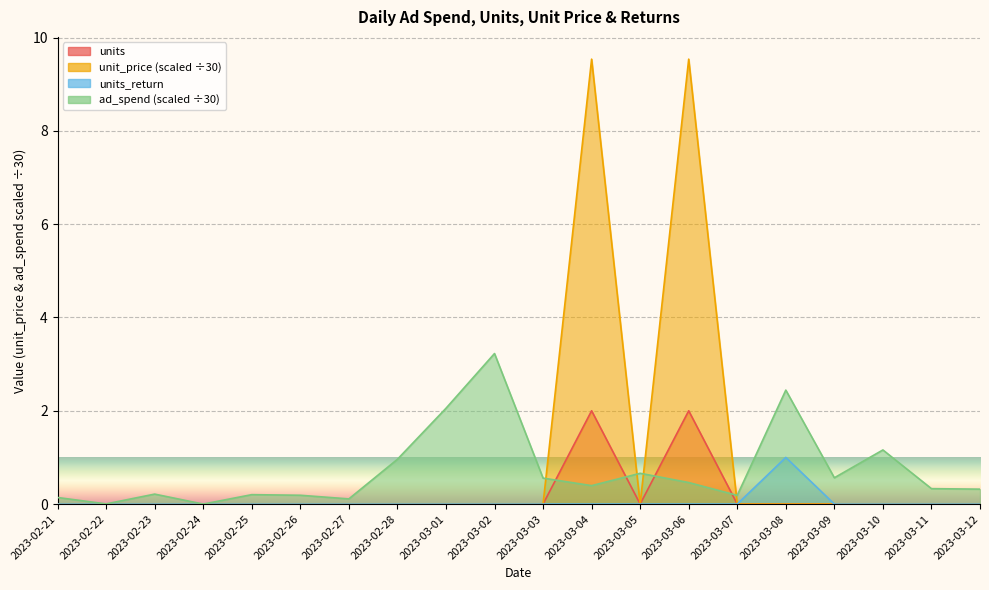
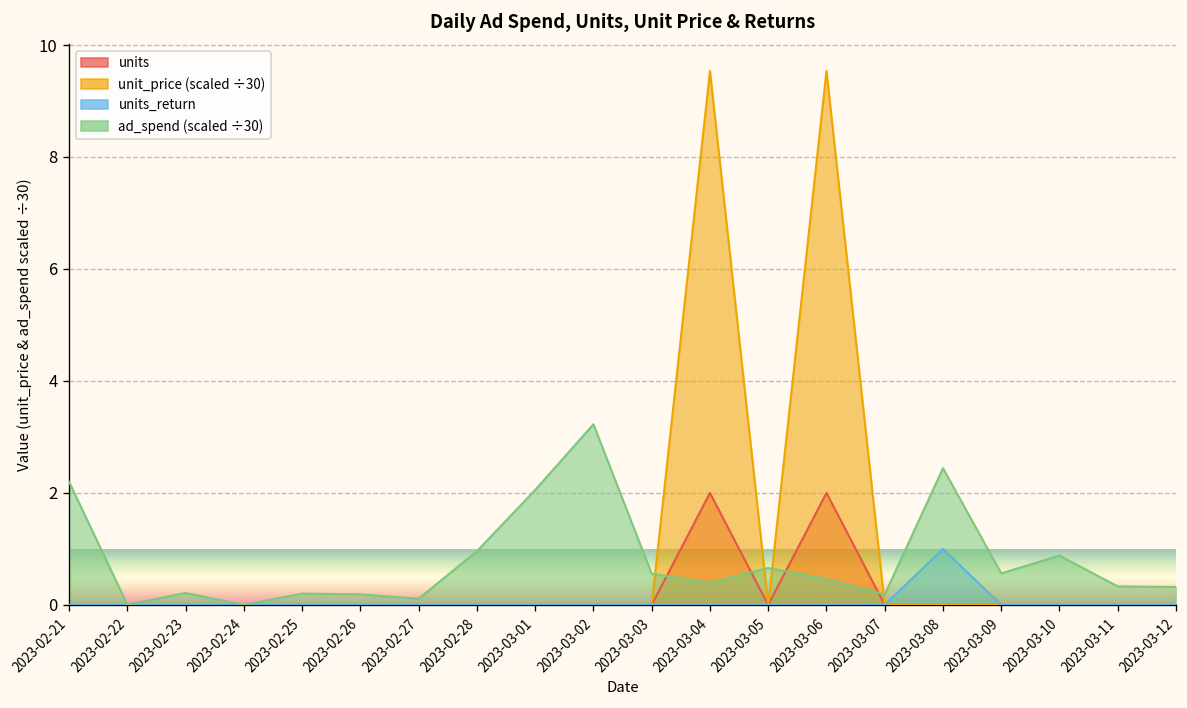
ad_spend (scaled ÷30), 2023-02-21: 0.1 -> 2.2
ad_spend (scaled ÷30), 2023-03-10: 1.2 -> 0.9
